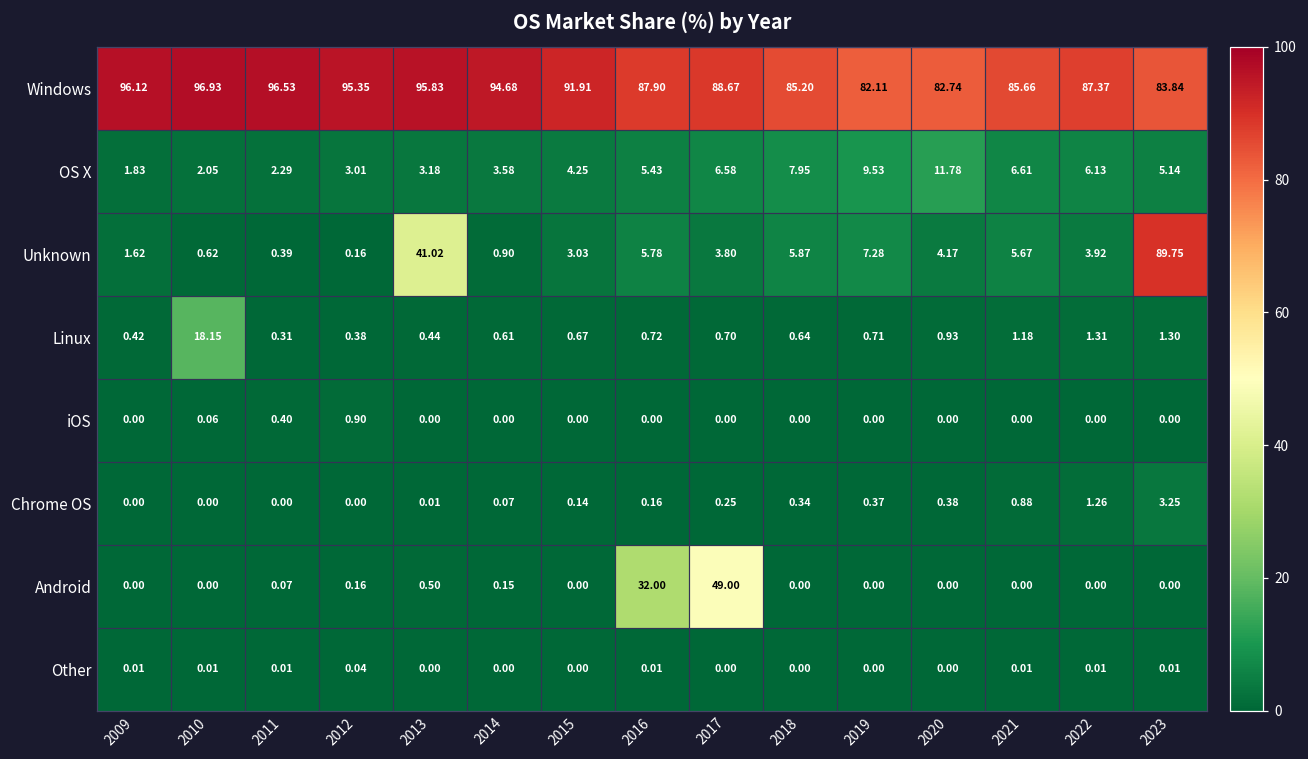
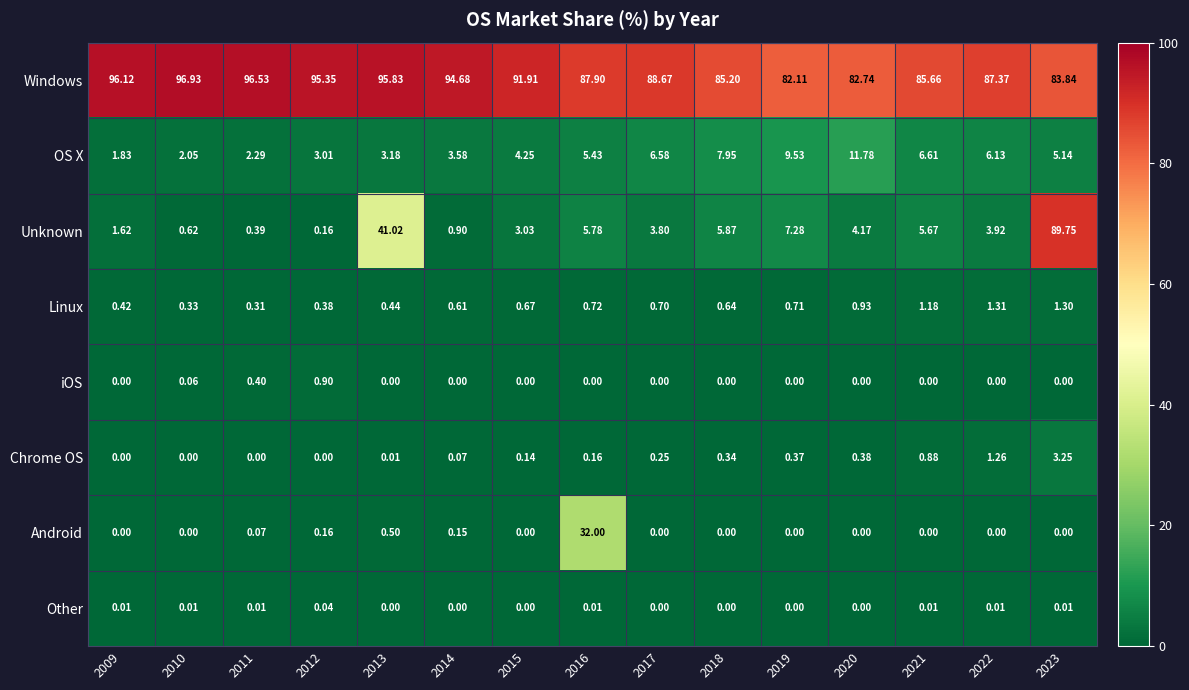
Linux, 2010: 18.15 -> 0.33
Android, 2017: 49.00 -> 0.00
